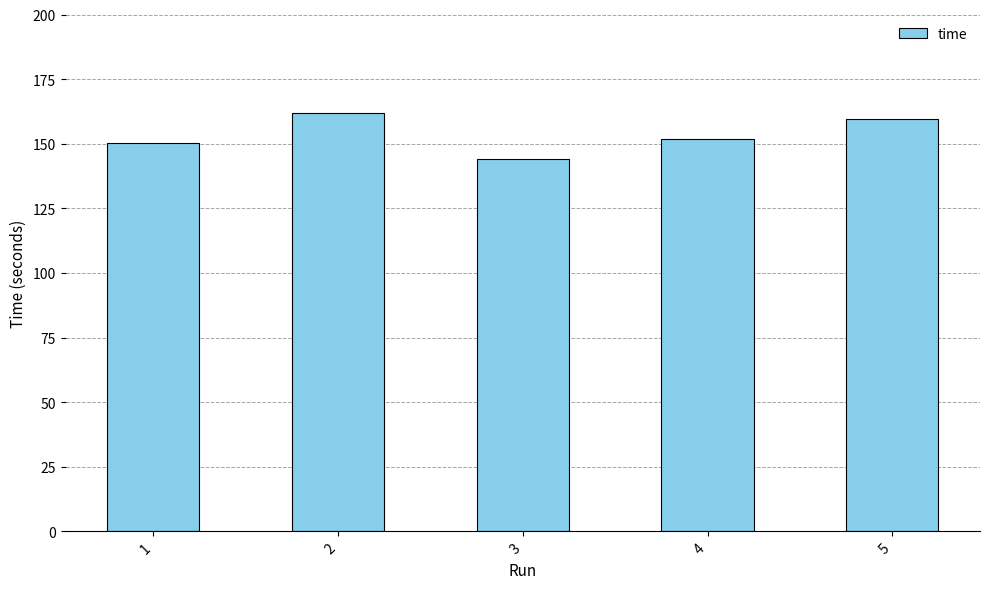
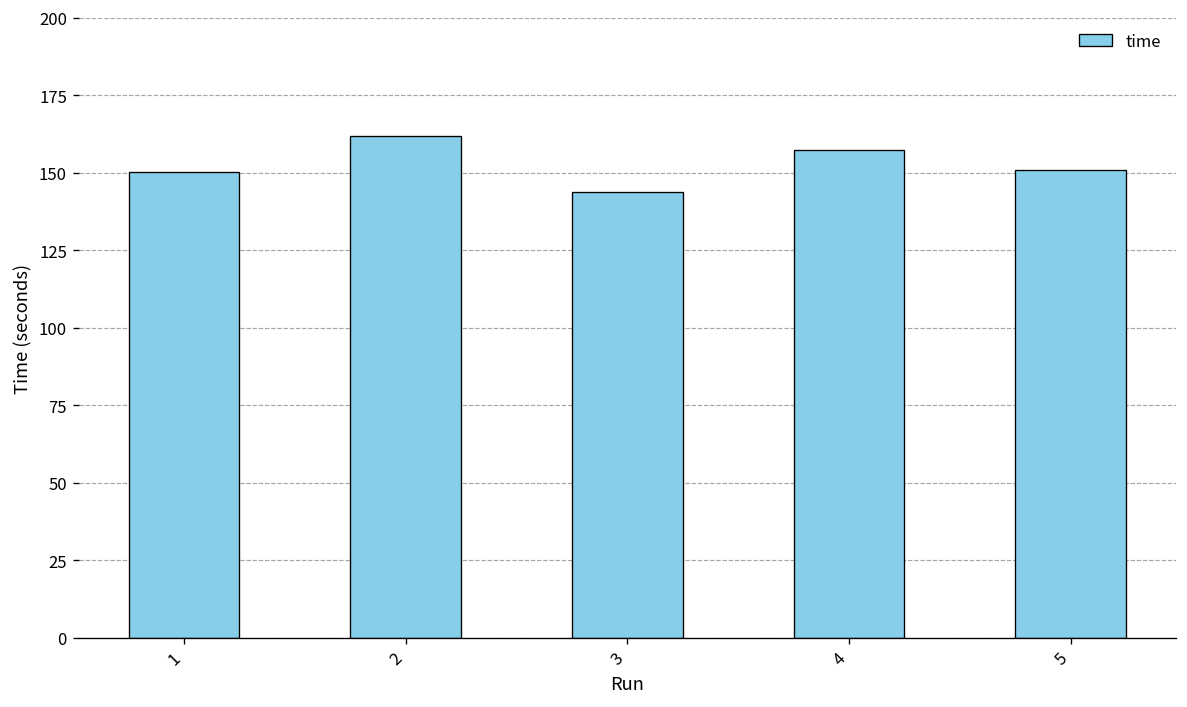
4: 152 -> 157
5: 160 -> 151
